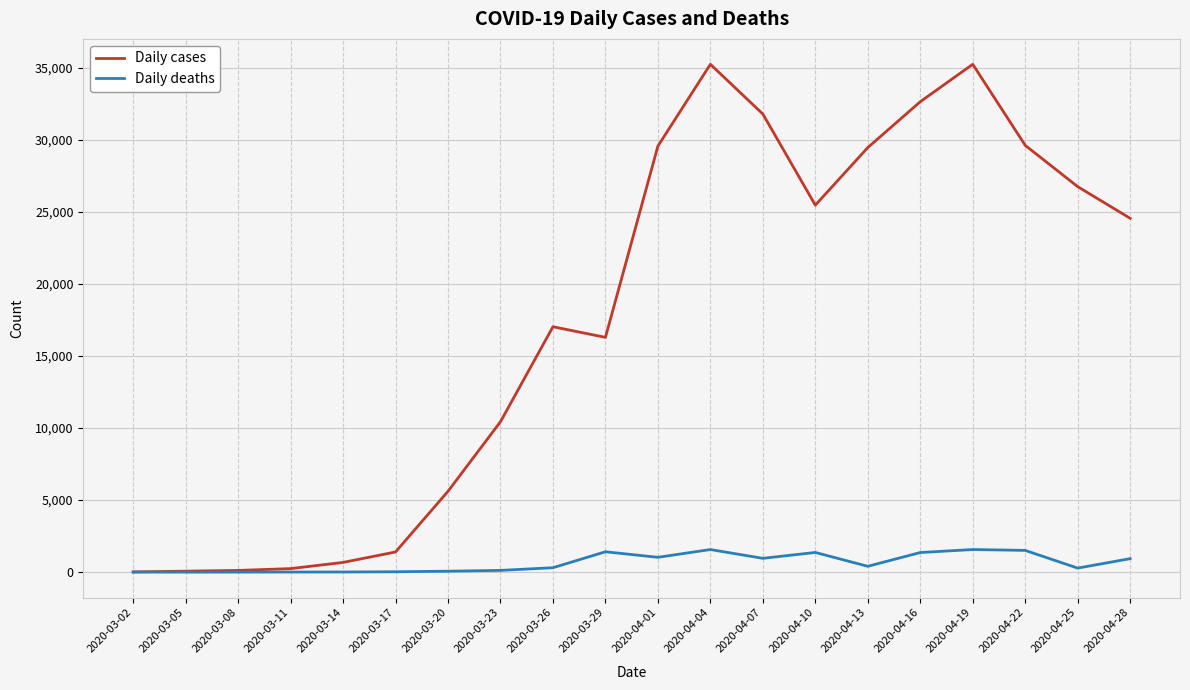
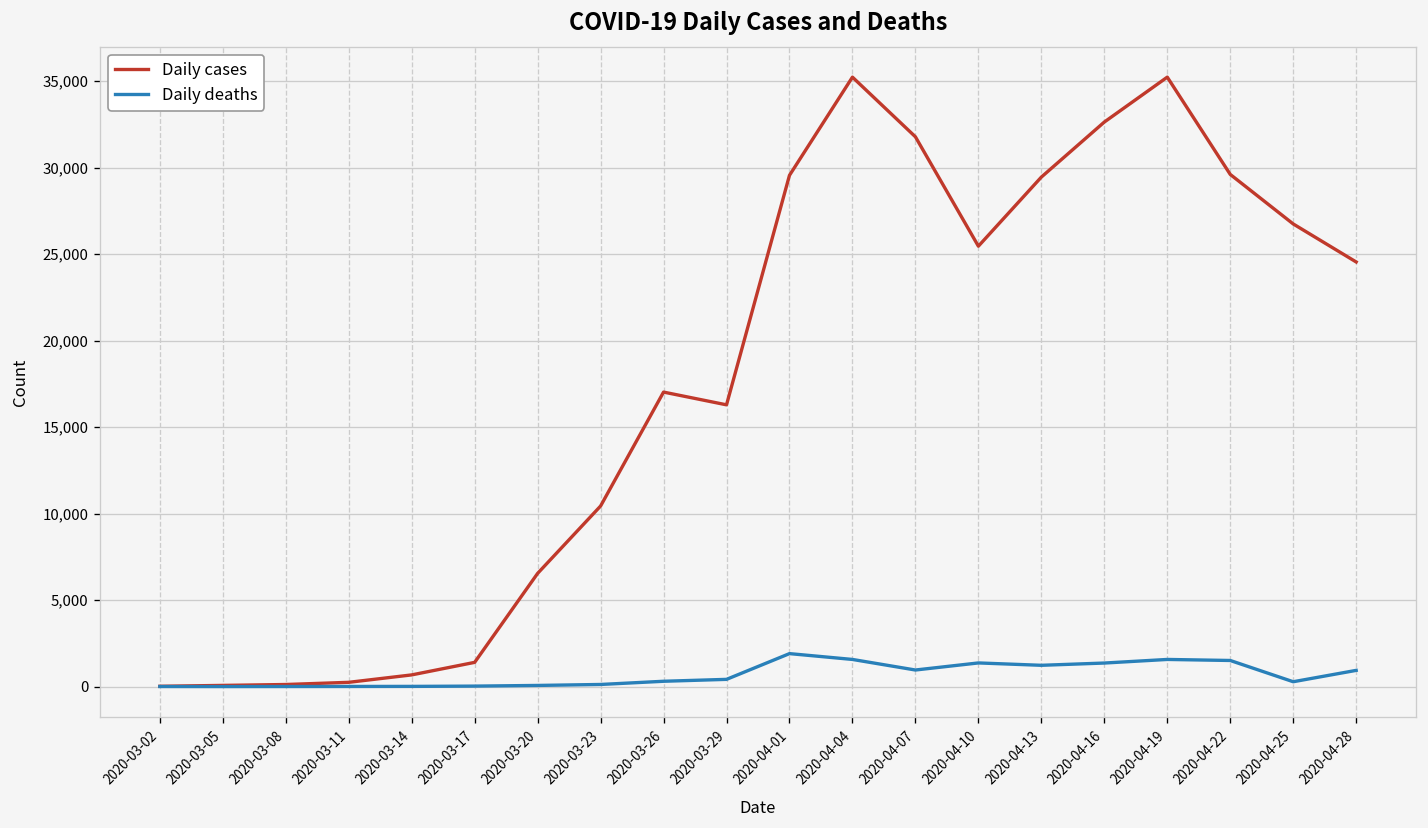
Daily cases, 2020-03-20: 5,600 -> 6,500
Daily deaths, 2020-03-29: 1,400 -> 400
Daily deaths, 2020-04-01: 1,000 -> 1,900
Daily deaths, 2020-04-13: 400 -> 1,200
